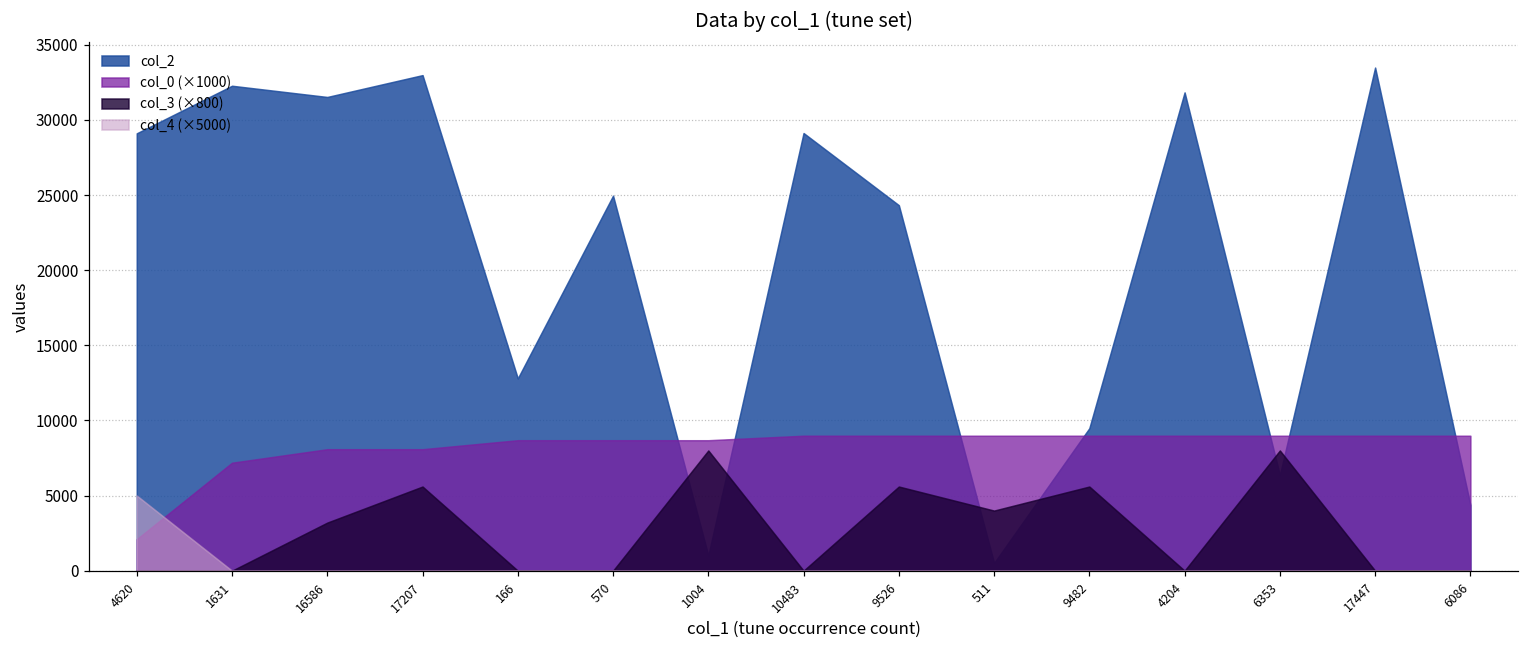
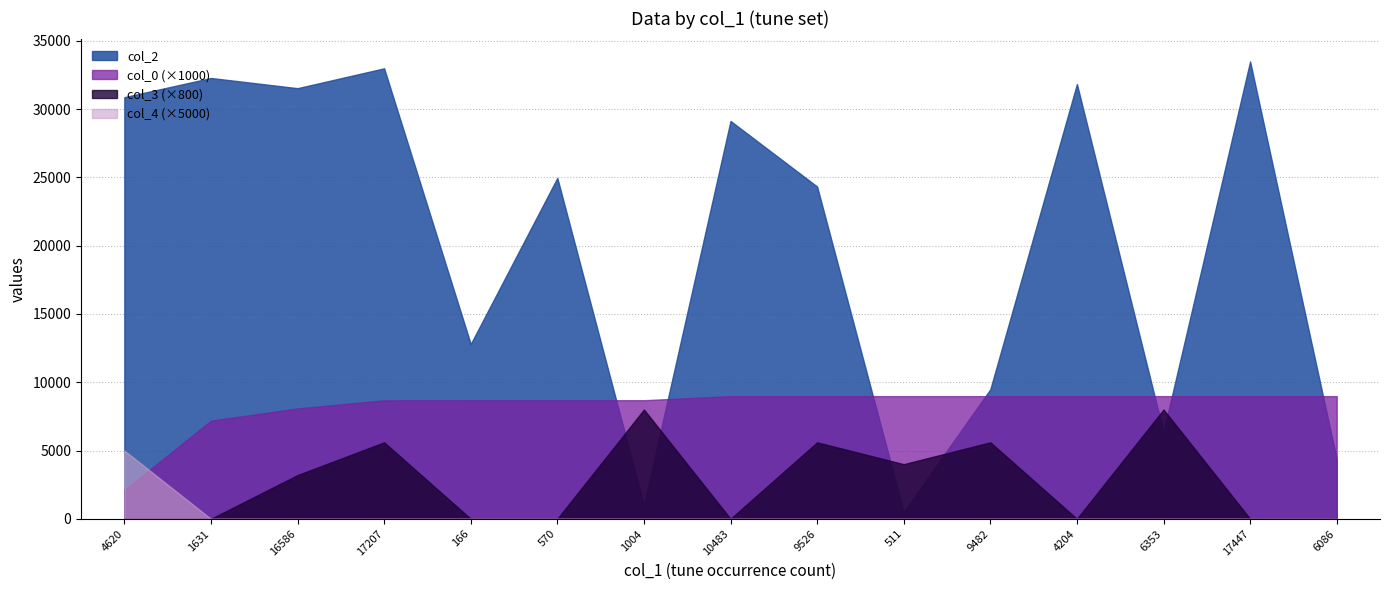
col_2, 4620: 29100 -> 30900
col_0 (×1000), 17207: 8100 -> 8700
